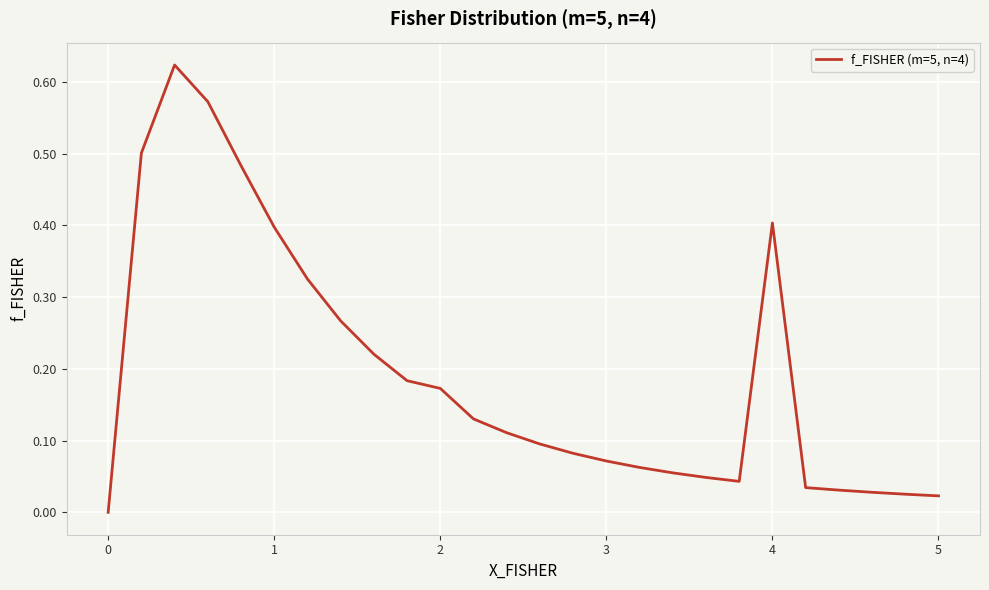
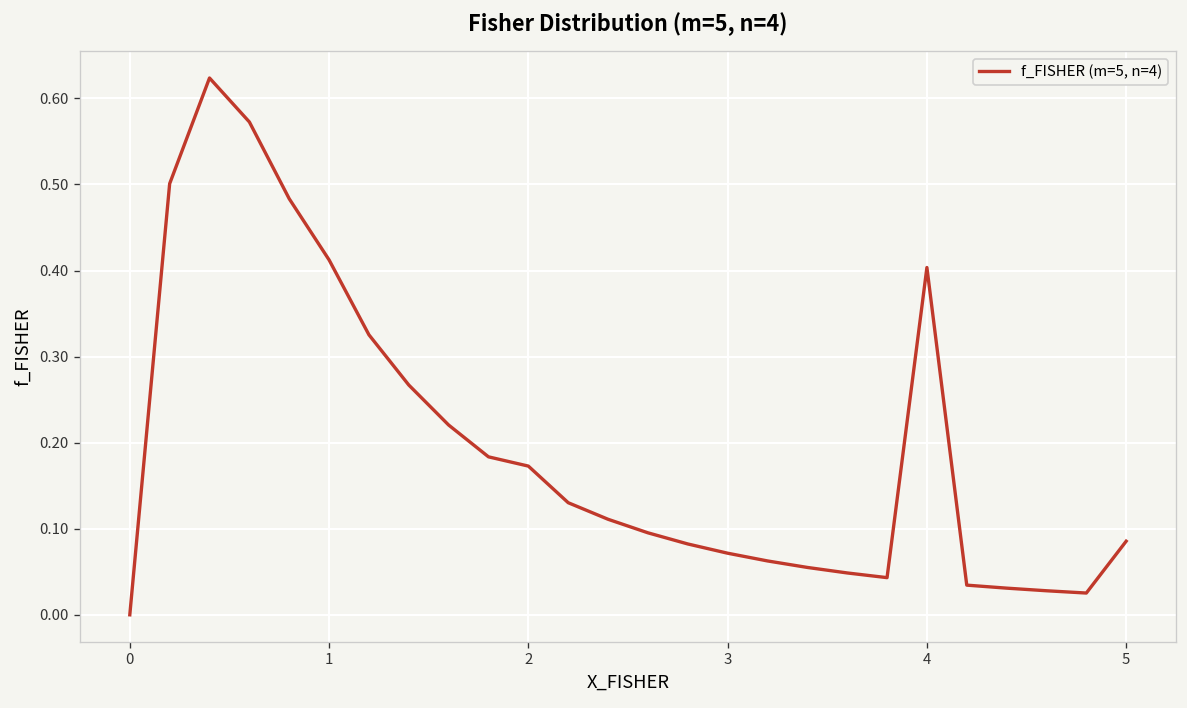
1: 0.40 -> 0.41
5: 0.02 -> 0.09
